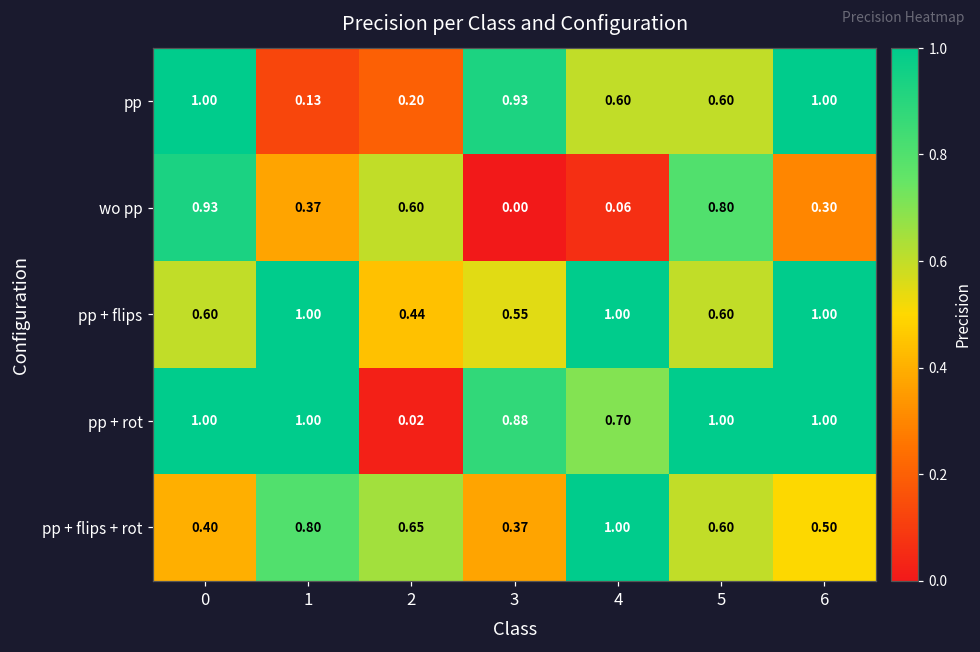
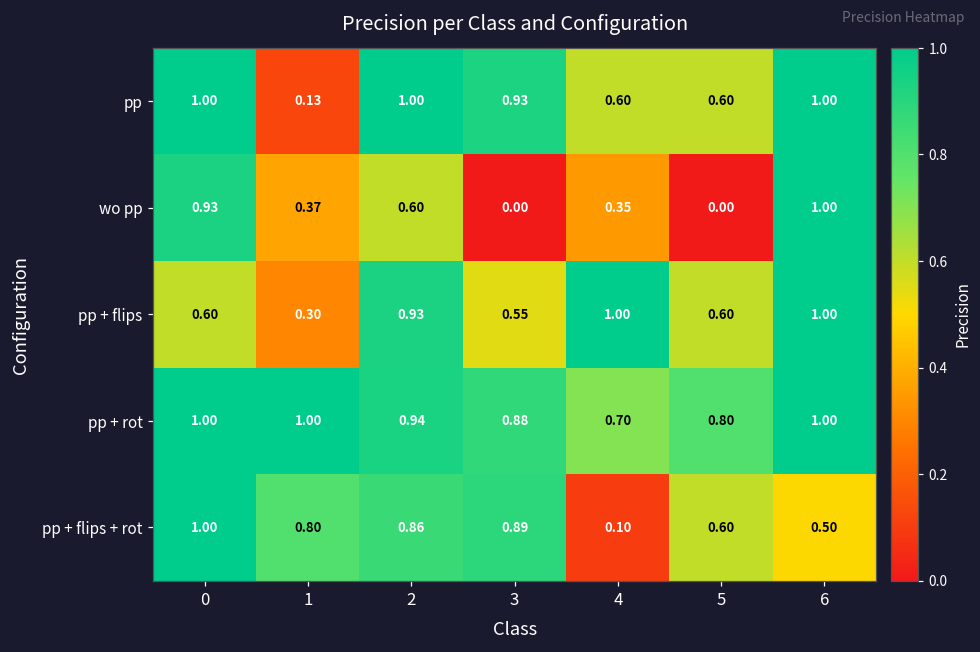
pp, 2: 0.20 -> 1.00
wo pp, 4: 0.06 -> 0.35
wo pp, 5: 0.80 -> 0.00
wo pp, 6: 0.30 -> 1.00
pp + flips, 1: 1.00 -> 0.30
pp + flips, 2: 0.44 -> 0.93
pp + rot, 2: 0.02 -> 0.94
pp + rot, 5: 1.00 -> 0.80
pp + flips + rot, 0: 0.40 -> 1.00
pp + flips + rot, 2: 0.65 -> 0.86
pp + flips + rot, 3: 0.37 -> 0.89
pp + flips + rot, 4: 1.00 -> 0.10
